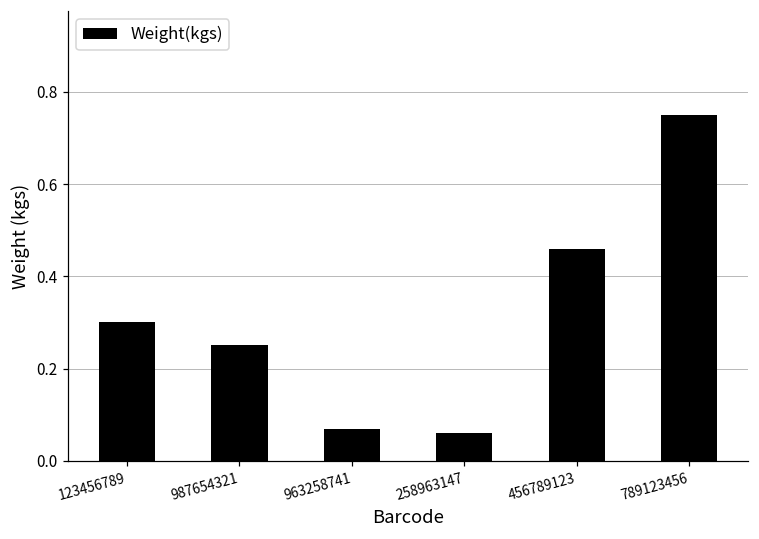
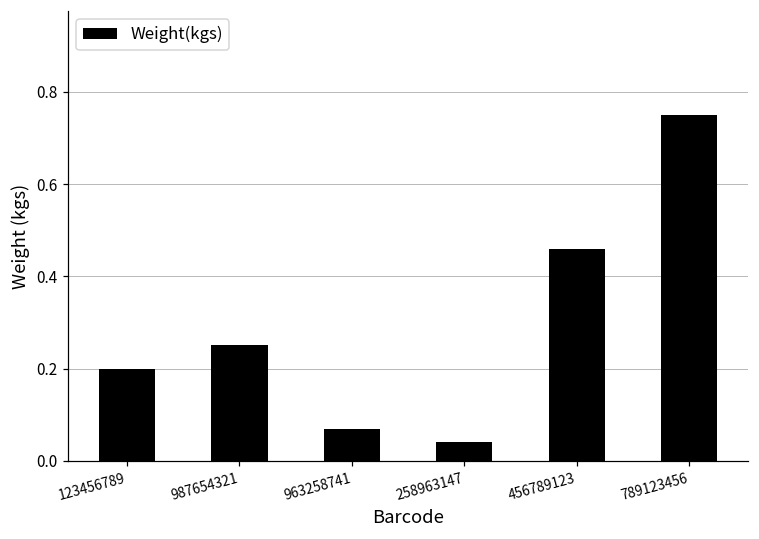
123456789: 0.3 -> 0.2
258963147: 0.06 -> 0.04
